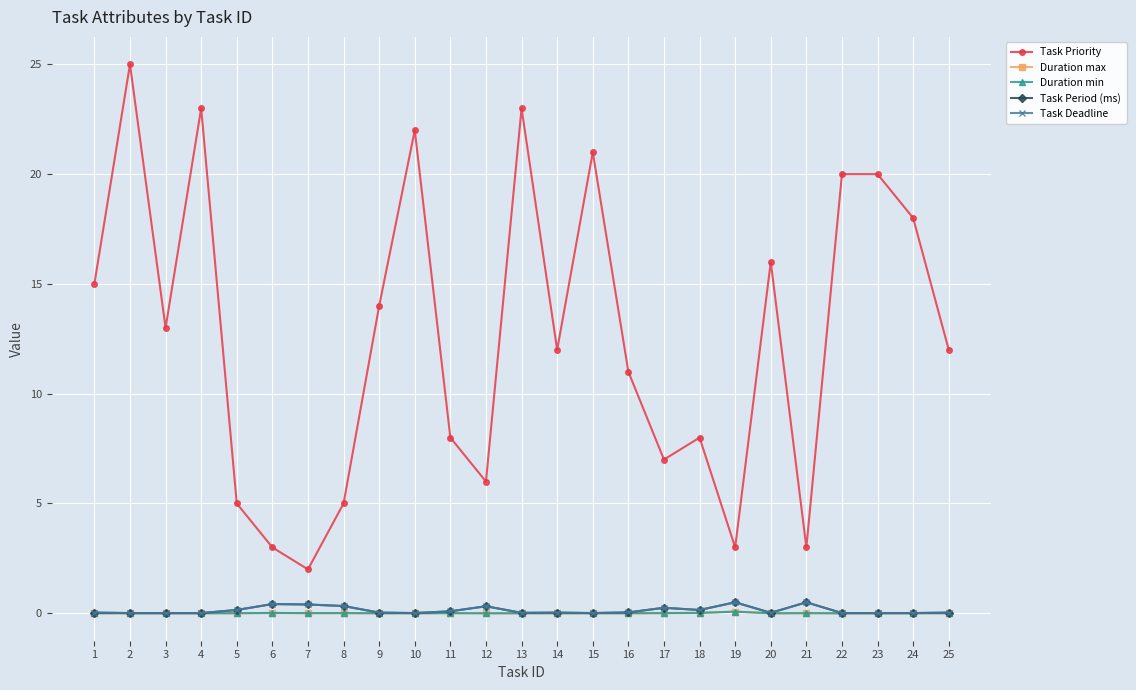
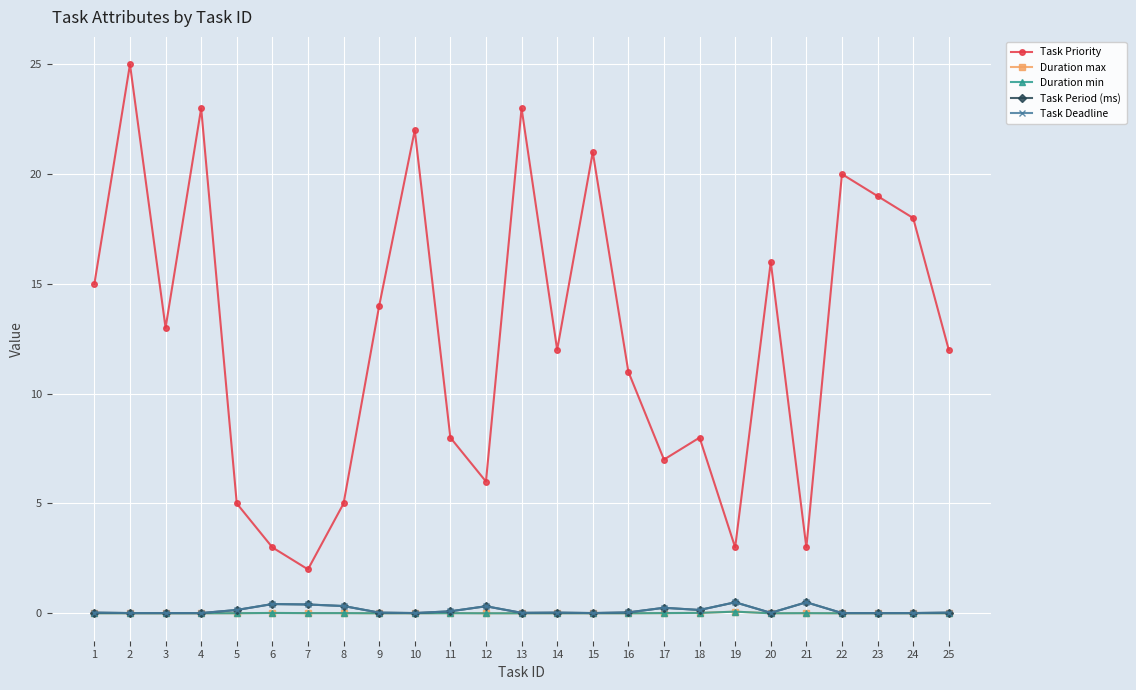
Task Priority, 23: 20 -> 19
